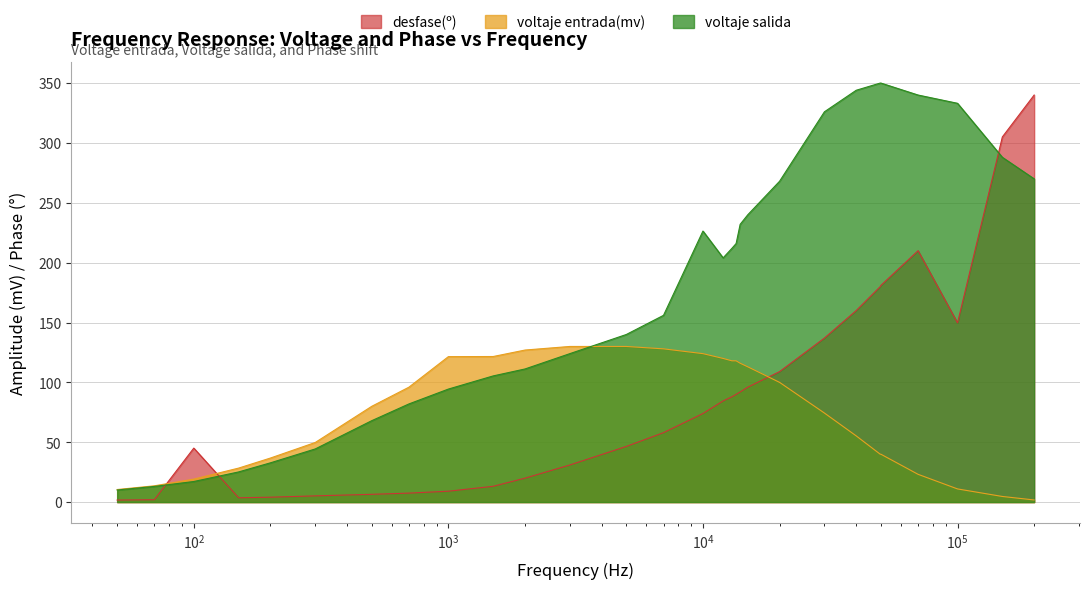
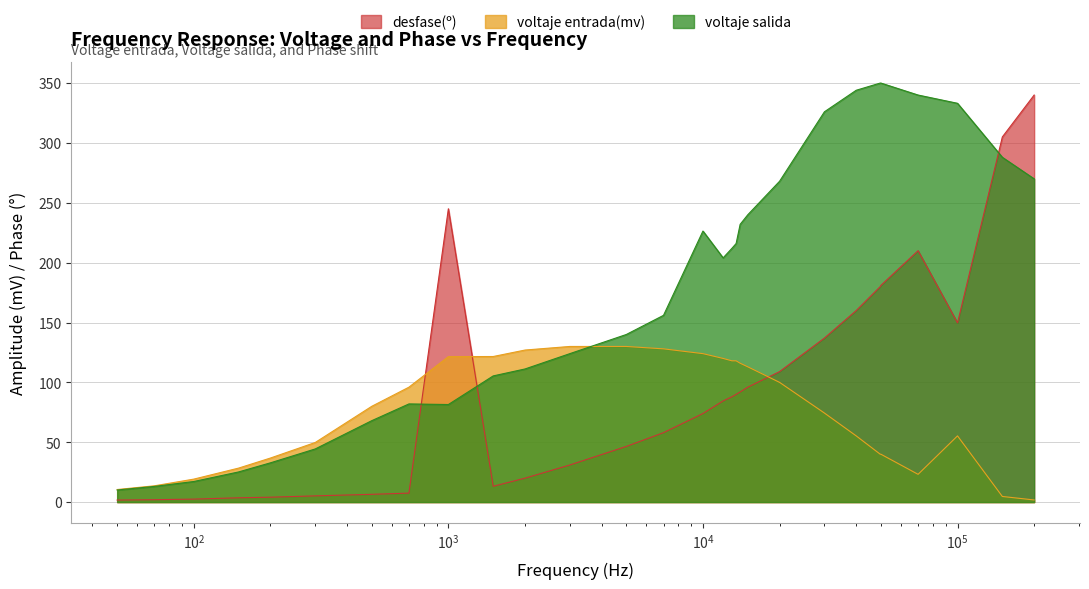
desfase(º), 10^2: 45 -> 3
desfase(º), 10^3: 9 -> 245
voltaje salida, 10^3: 94 -> 82
voltaje entrada(mv), 10^5: 11 -> 55
